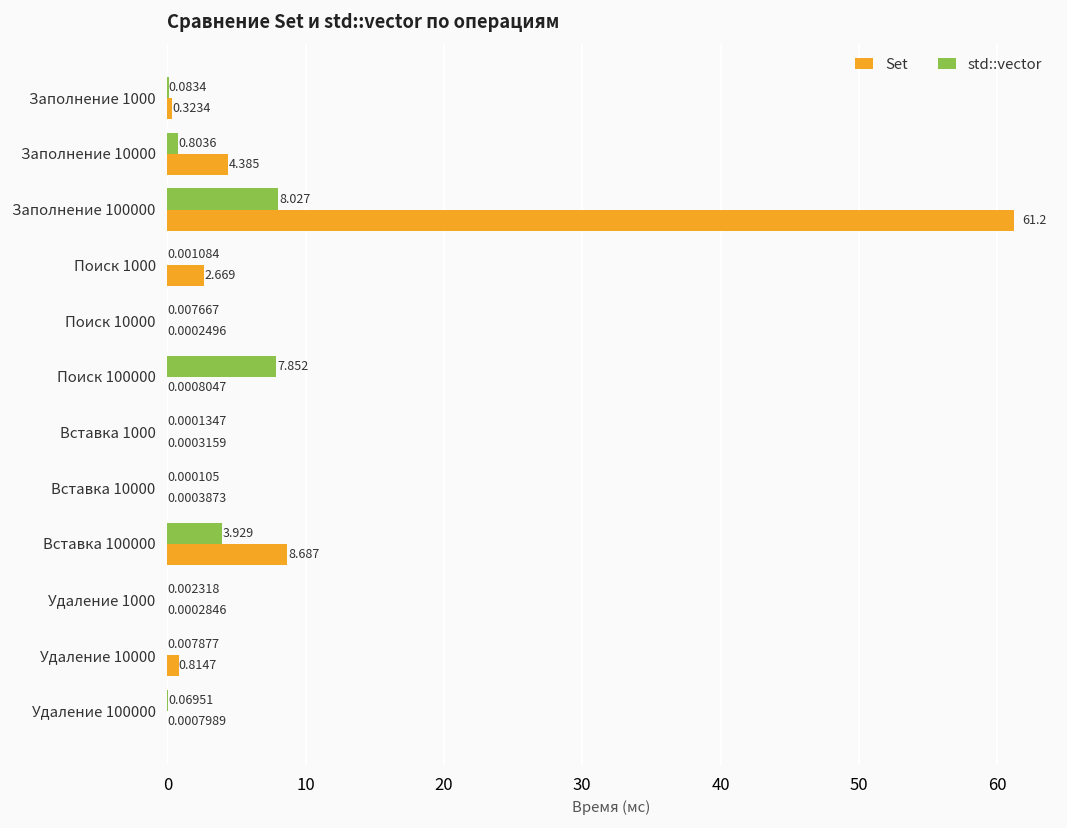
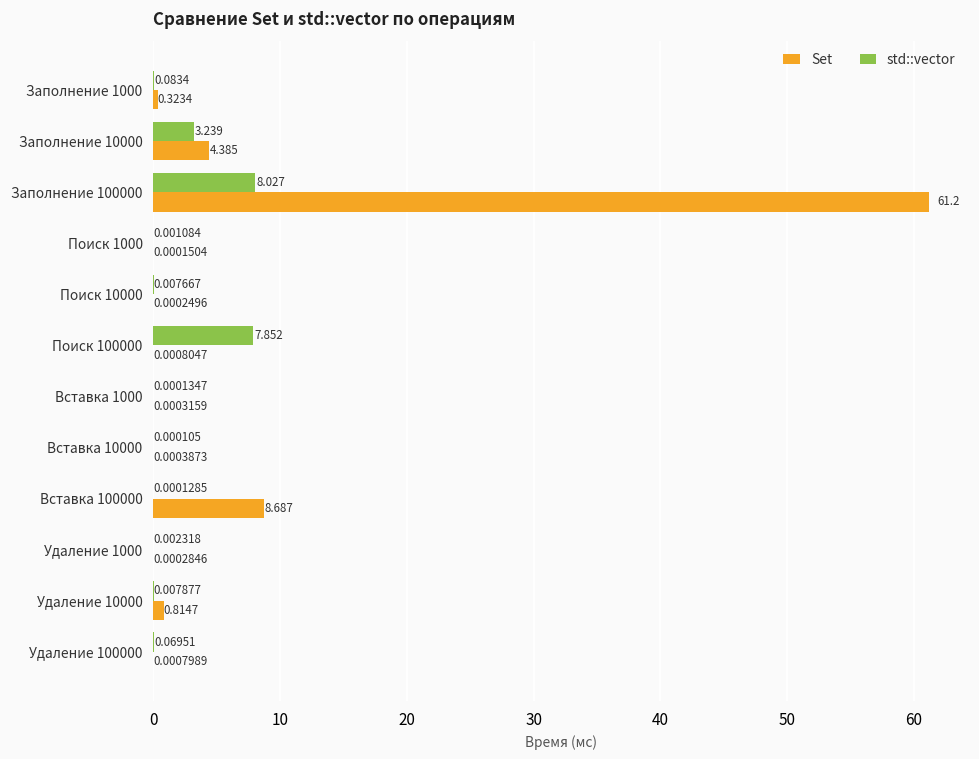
std::vector, Заполнение 10000: 0.8036 -> 3.239
Set, Поиск 1000: 2.669 -> 0.0001504
std::vector, Вставка 100000: 3.929 -> 0.0001285
